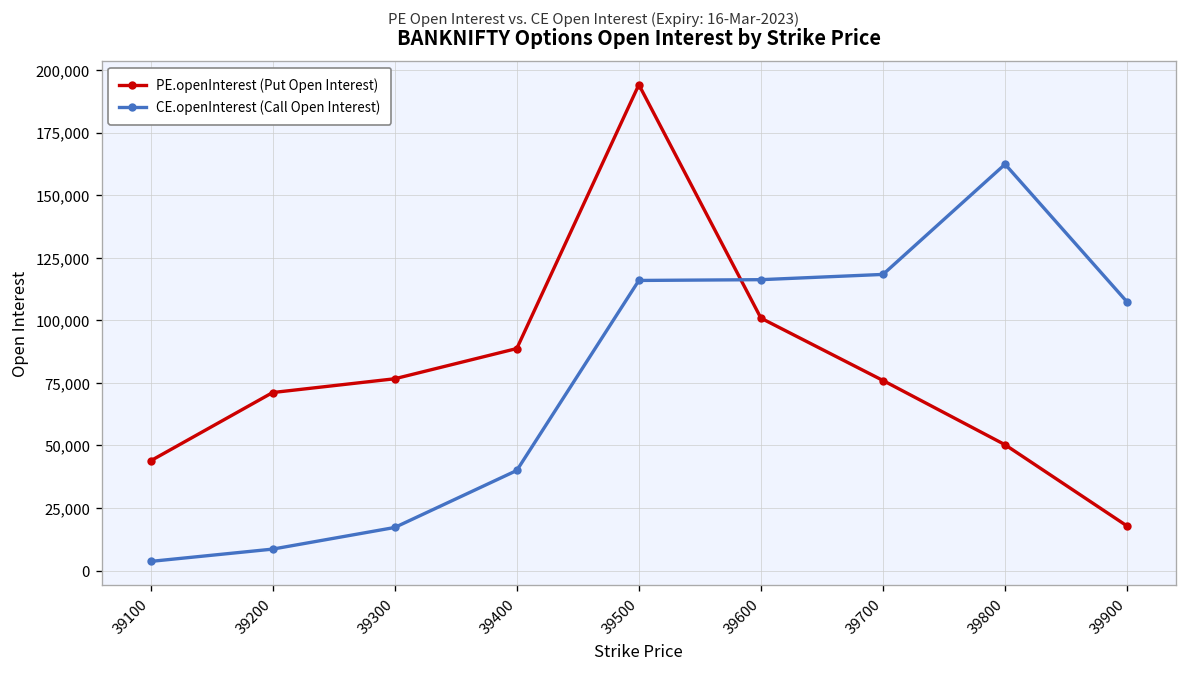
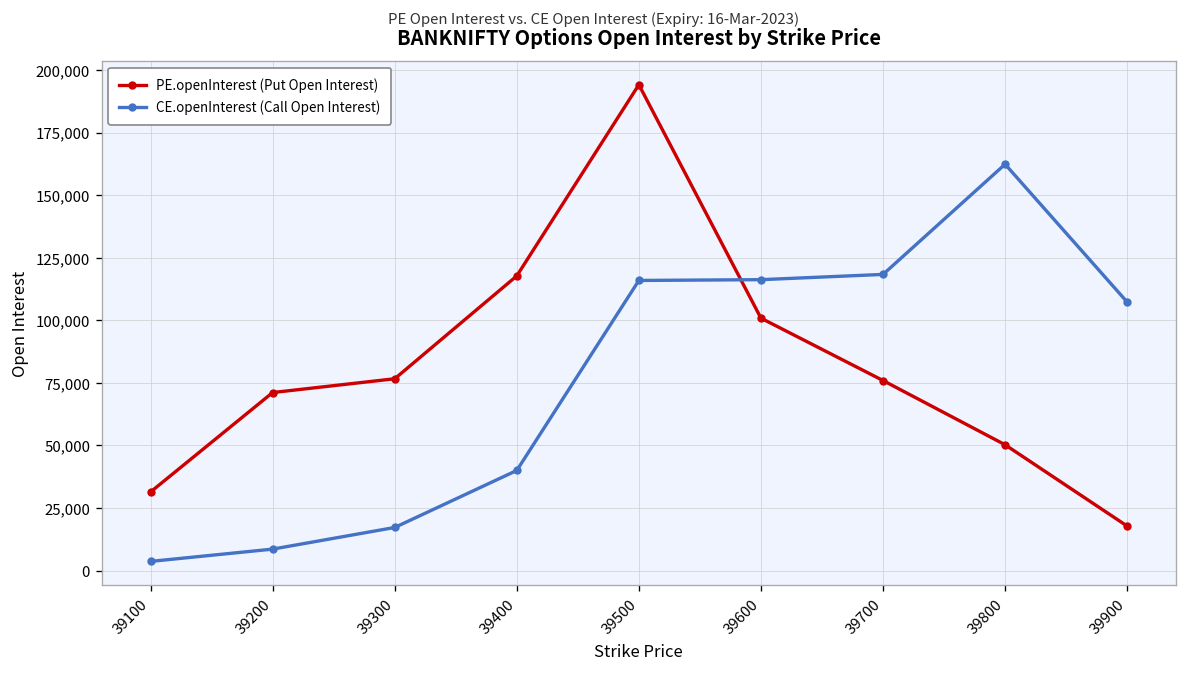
PE.openInterest (Put Open Interest), 39100: 44,000 -> 31,000
PE.openInterest (Put Open Interest), 39400: 89,000 -> 118,000
